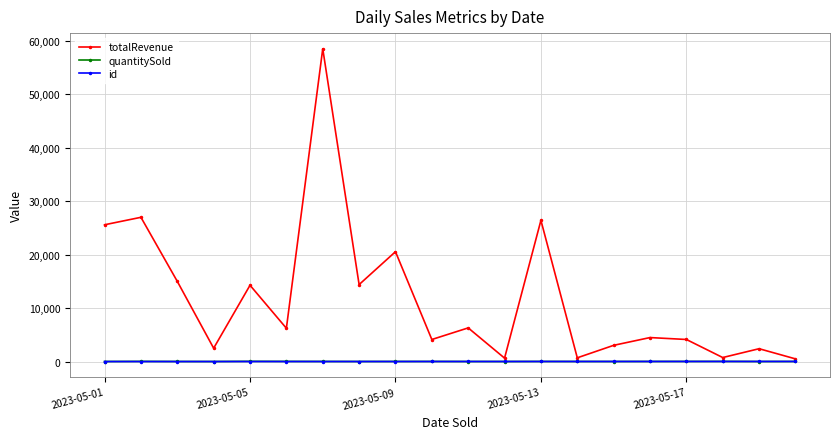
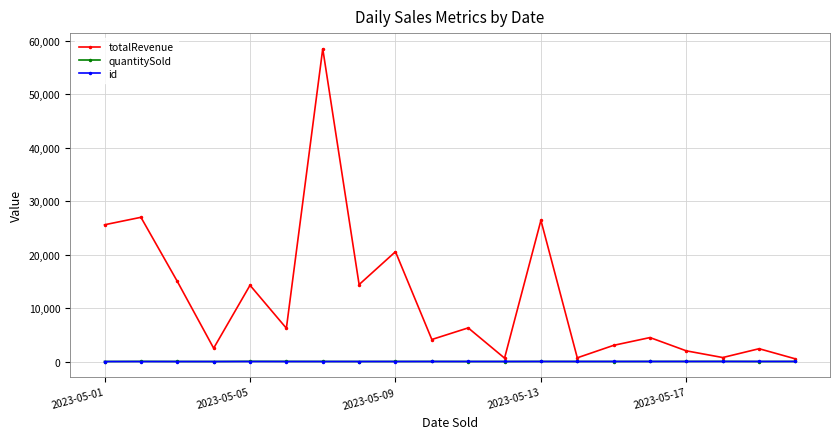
totalRevenue, 2023-05-17: 4,000 -> 2,000
